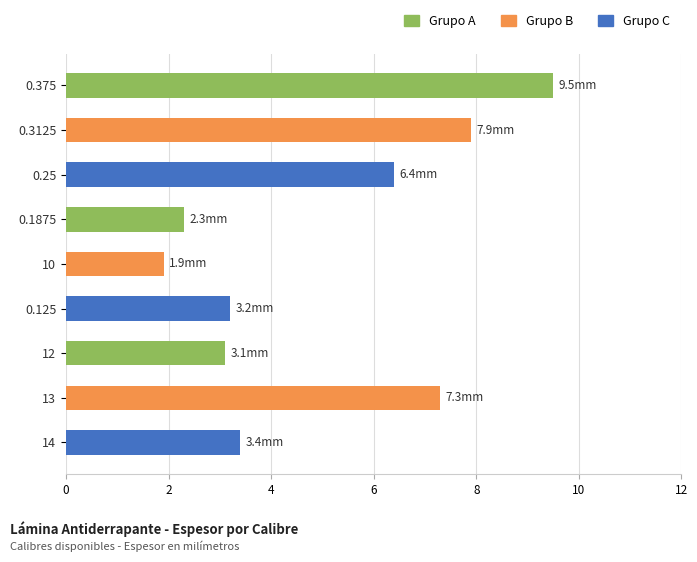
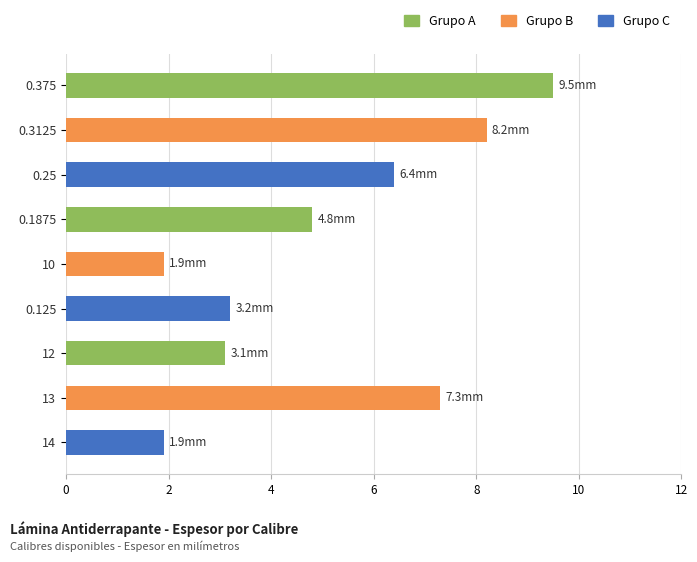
0.3125: 7.9 -> 8.2
0.1875: 2.3 -> 4.8
14: 3.4 -> 1.9
